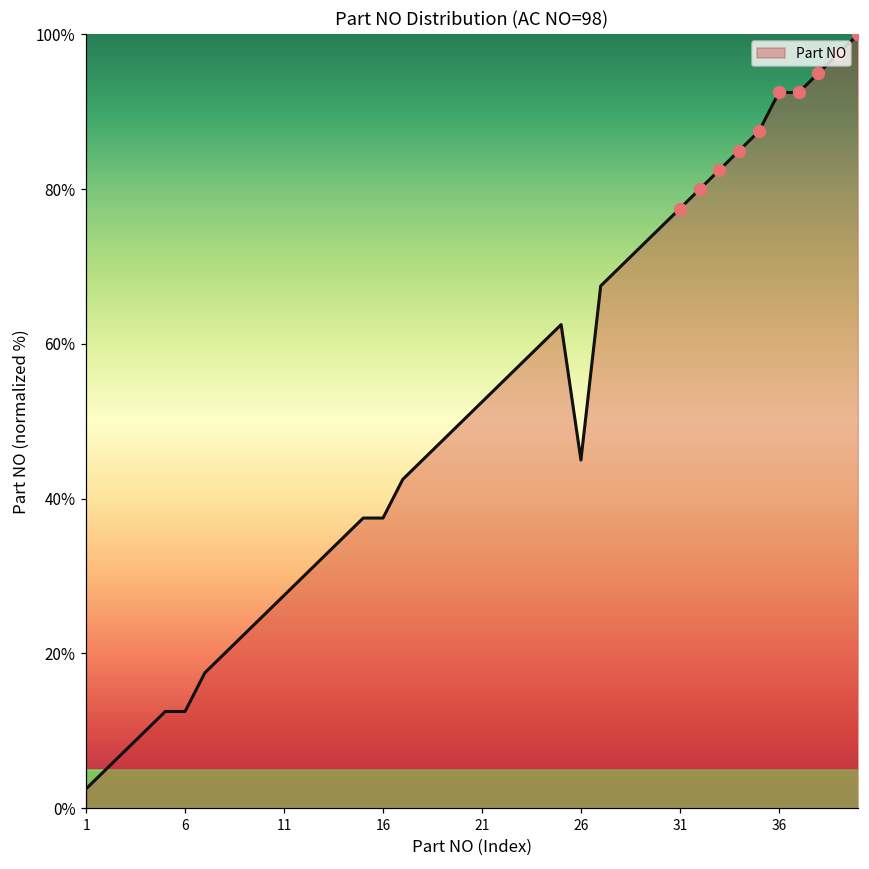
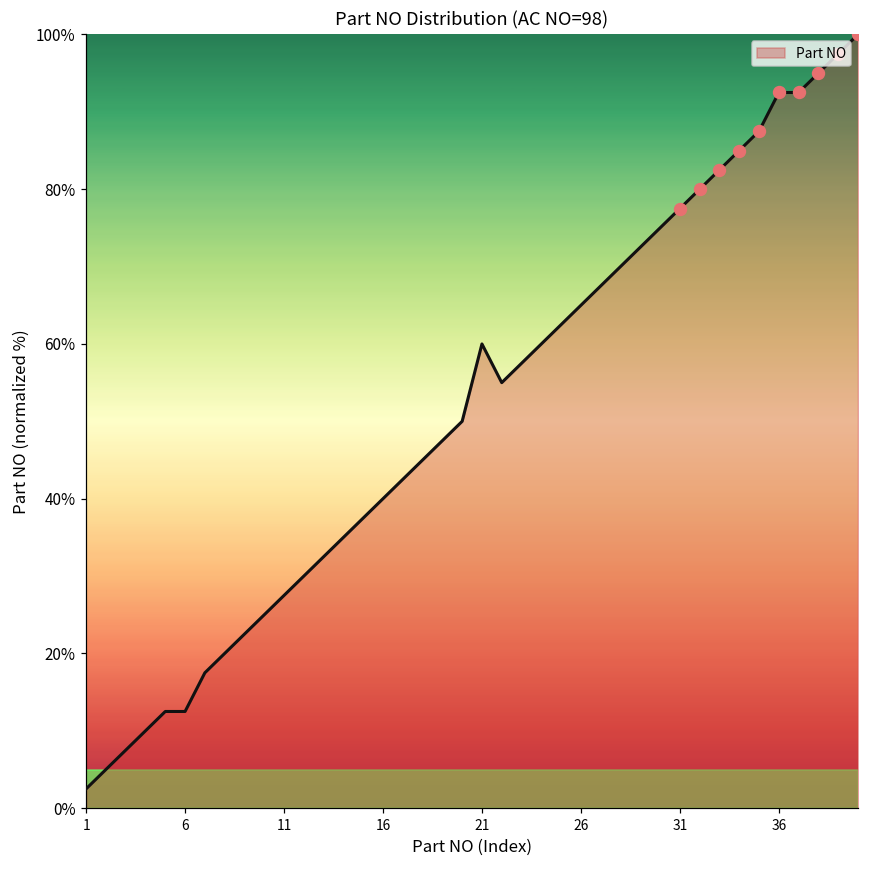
Part NO, 16: 38% -> 40%
Part NO, 21: 53% -> 60%
Part NO, 26: 45% -> 65%
